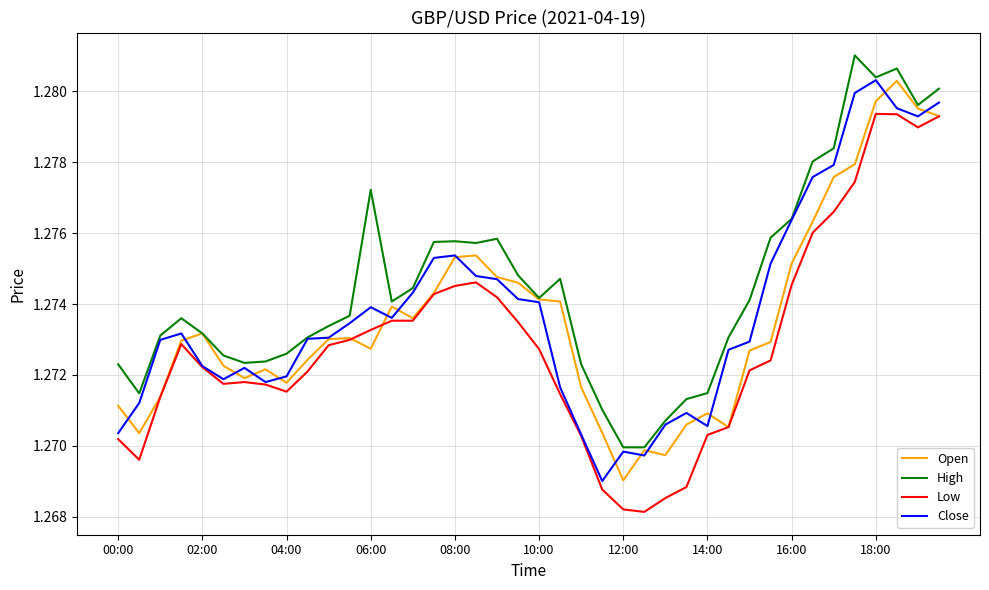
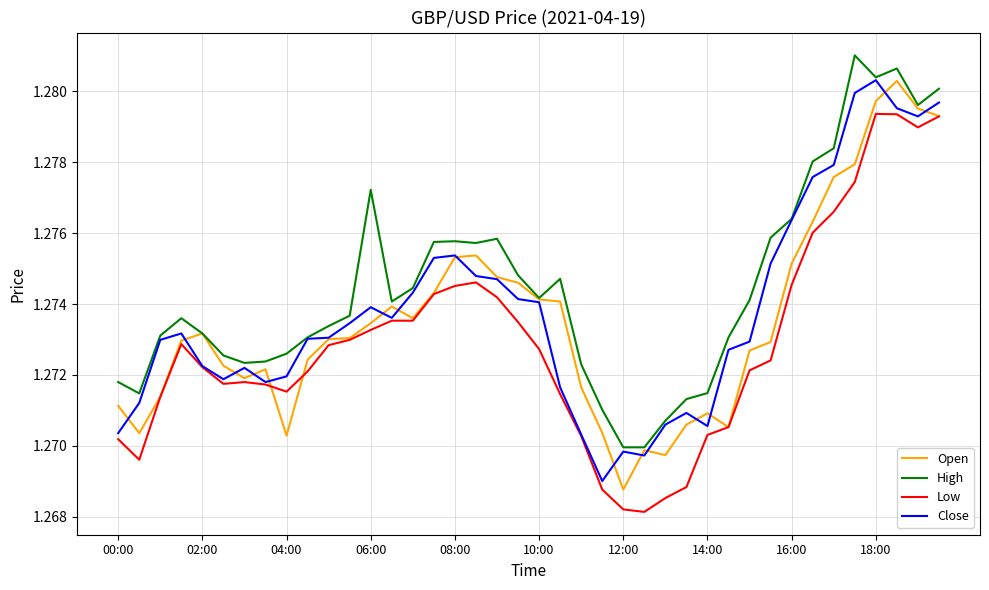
High, 00:00: 1.2723 -> 1.2718
Open, 04:00: 1.2718 -> 1.2703
Open, 06:00: 1.2727 -> 1.2735
Open, 12:00: 1.2690 -> 1.2688
